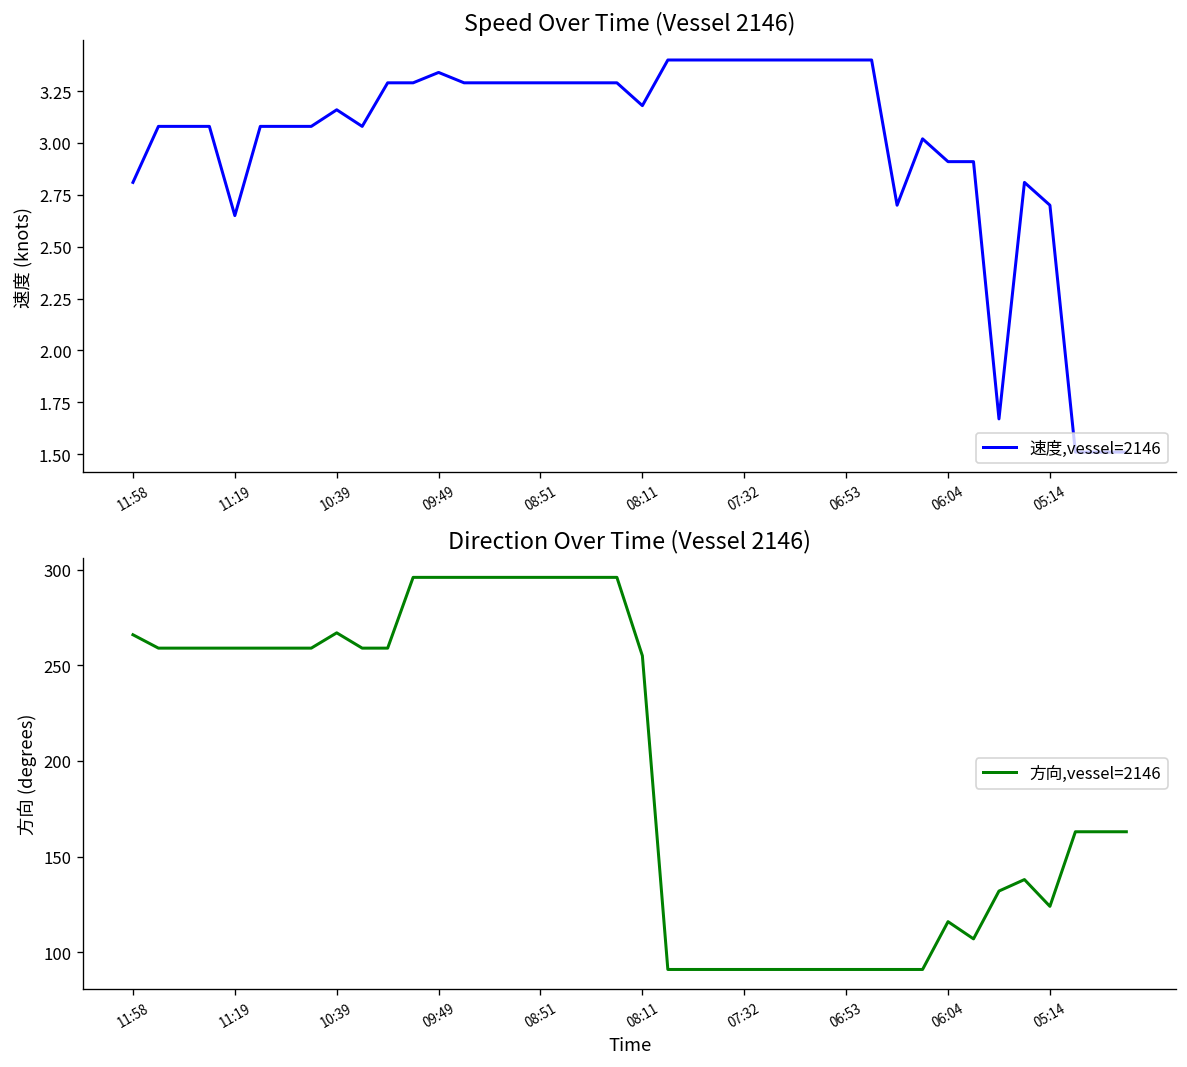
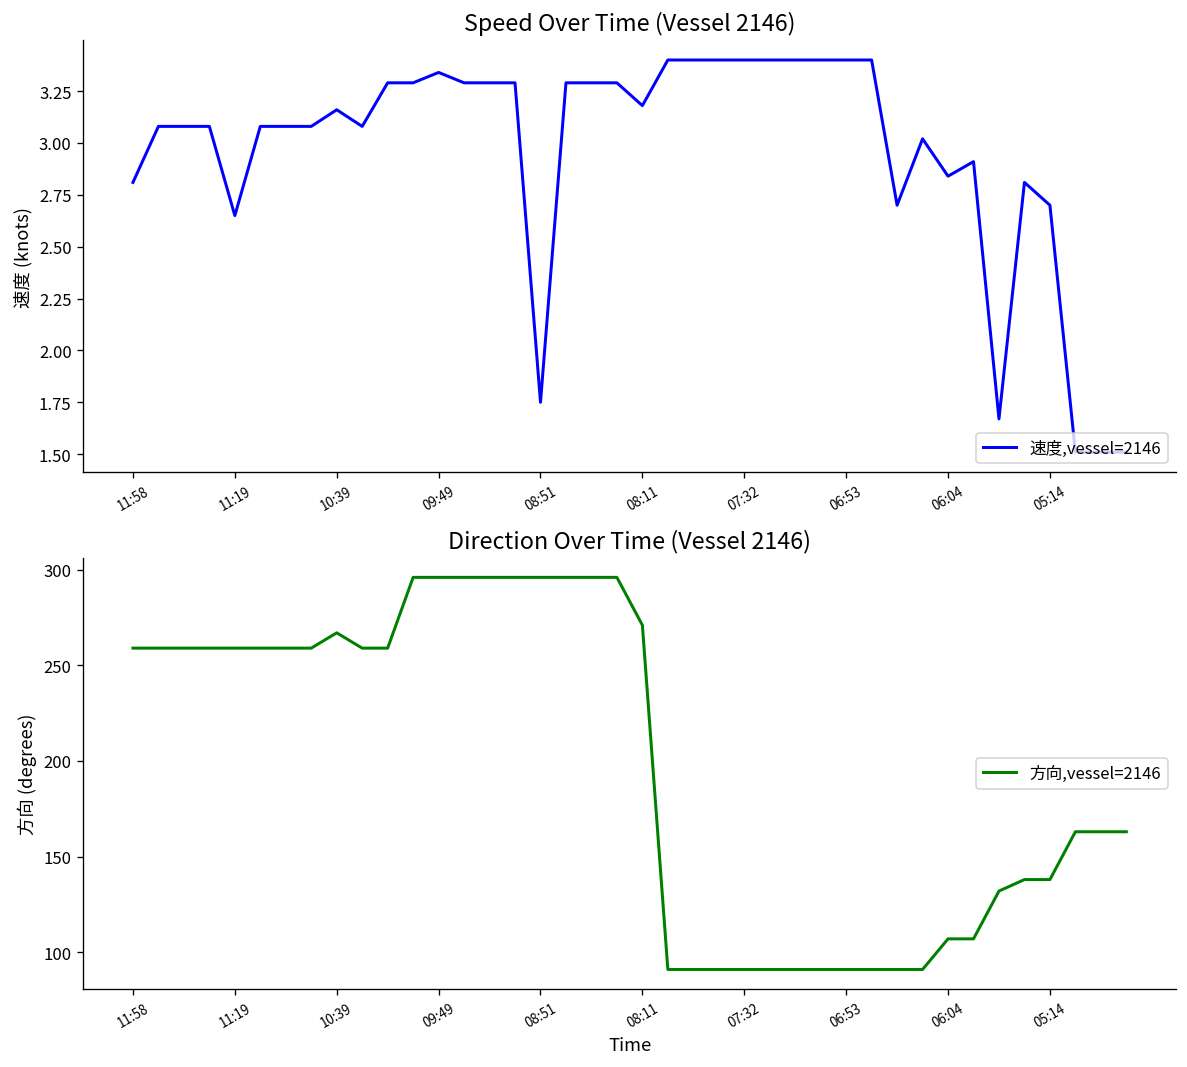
Speed Over Time (Vessel 2146), 08:51: 3.29 -> 1.75
Speed Over Time (Vessel 2146), 06:04: 2.91 -> 2.84
Direction Over Time (Vessel 2146), 11:58: 266 -> 259
Direction Over Time (Vessel 2146), 08:11: 255 -> 271
Direction Over Time (Vessel 2146), 06:04: 116 -> 107
Direction Over Time (Vessel 2146), 05:14: 124 -> 138
